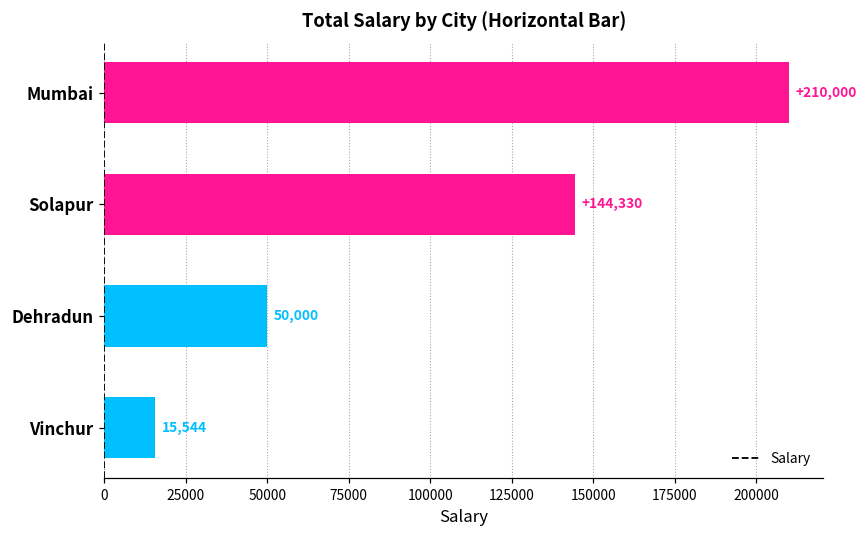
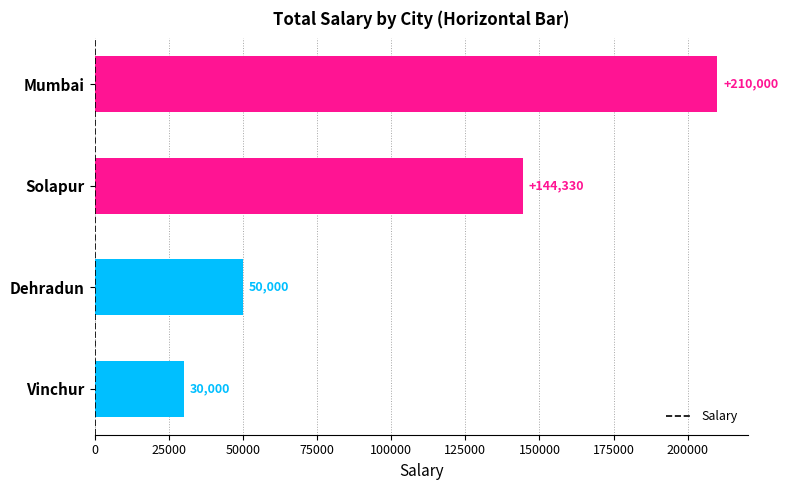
Vinchur: 15,544 -> 30,000
